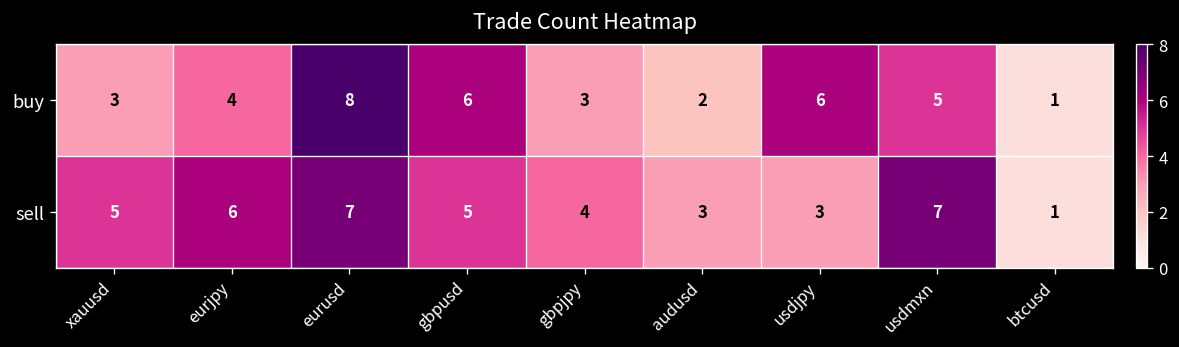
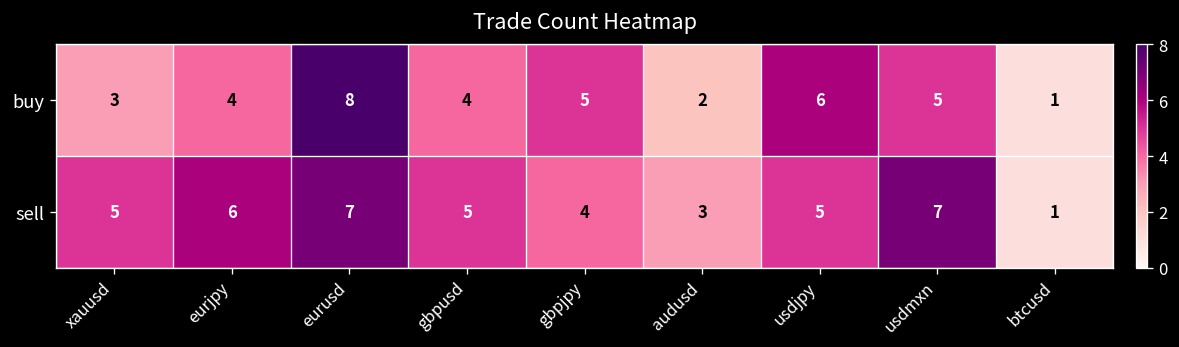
buy, gbpusd: 6 -> 4
buy, gbpjpy: 3 -> 5
sell, usdjpy: 3 -> 5
